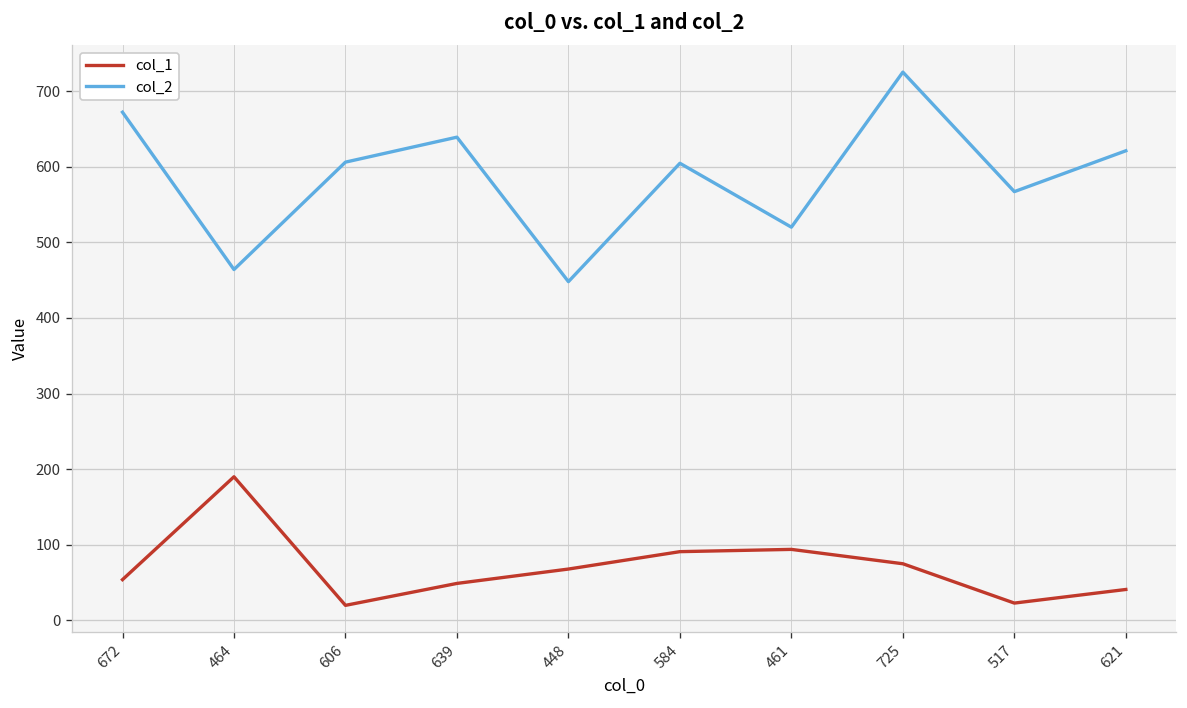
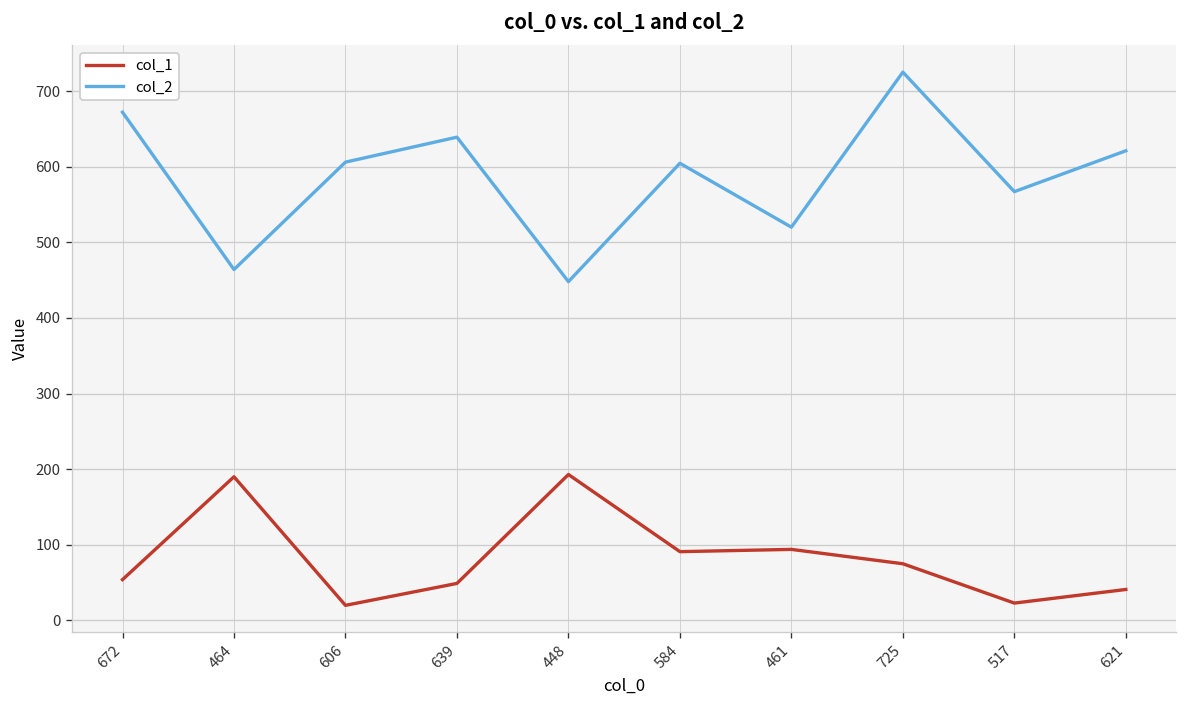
col_1, 448: 70 -> 190
